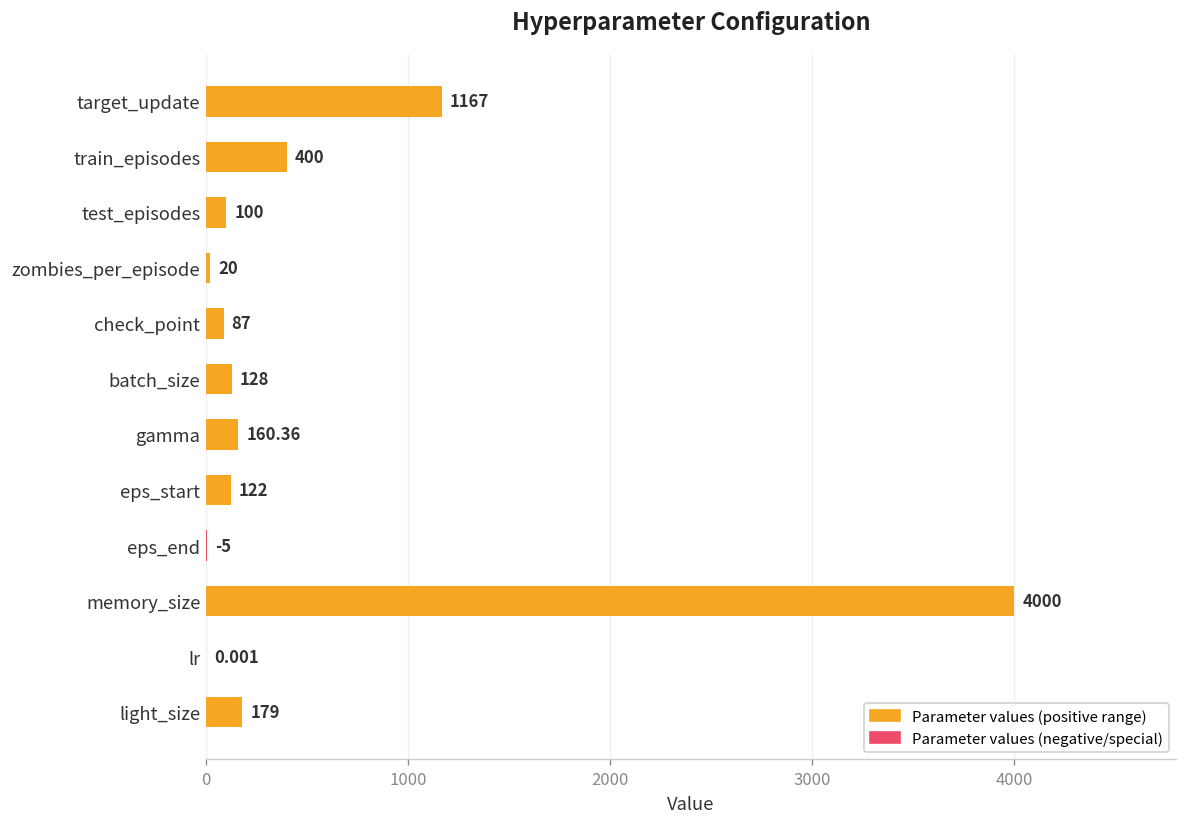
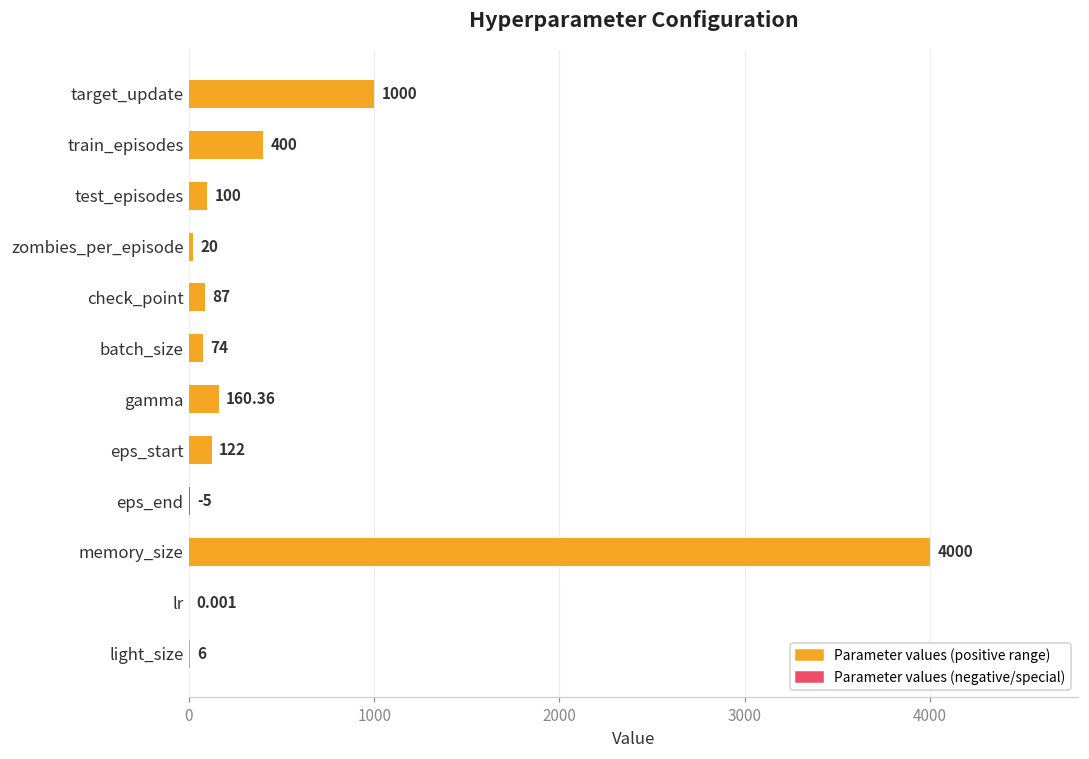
target_update: 1167 -> 1000
batch_size: 128 -> 74
light_size: 179 -> 6
